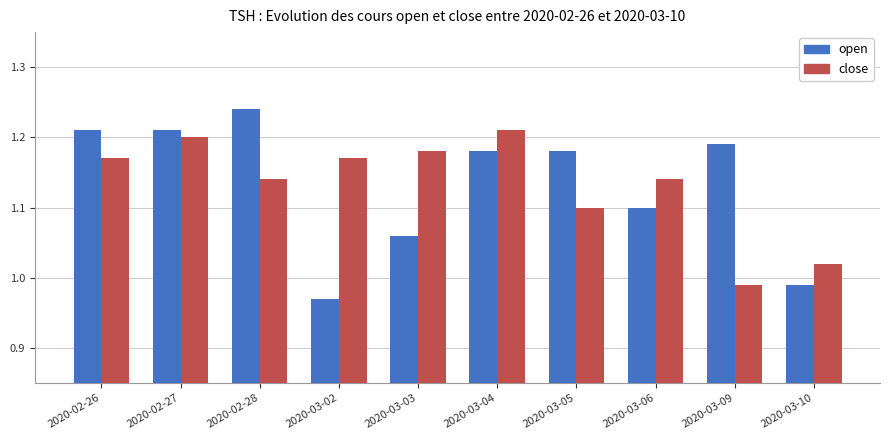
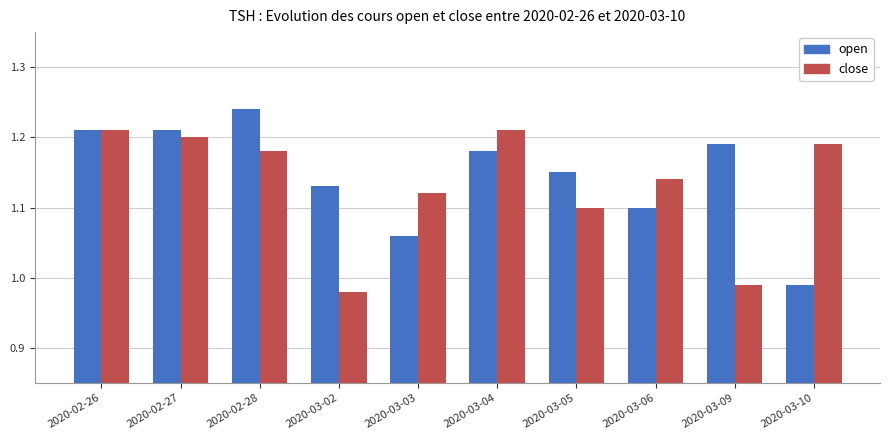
close, 2020-02-26: 1.17 -> 1.21
close, 2020-02-28: 1.14 -> 1.18
open, 2020-03-02: 0.97 -> 1.13
close, 2020-03-02: 1.17 -> 0.98
close, 2020-03-03: 1.18 -> 1.12
open, 2020-03-05: 1.18 -> 1.15
close, 2020-03-10: 1.02 -> 1.19
